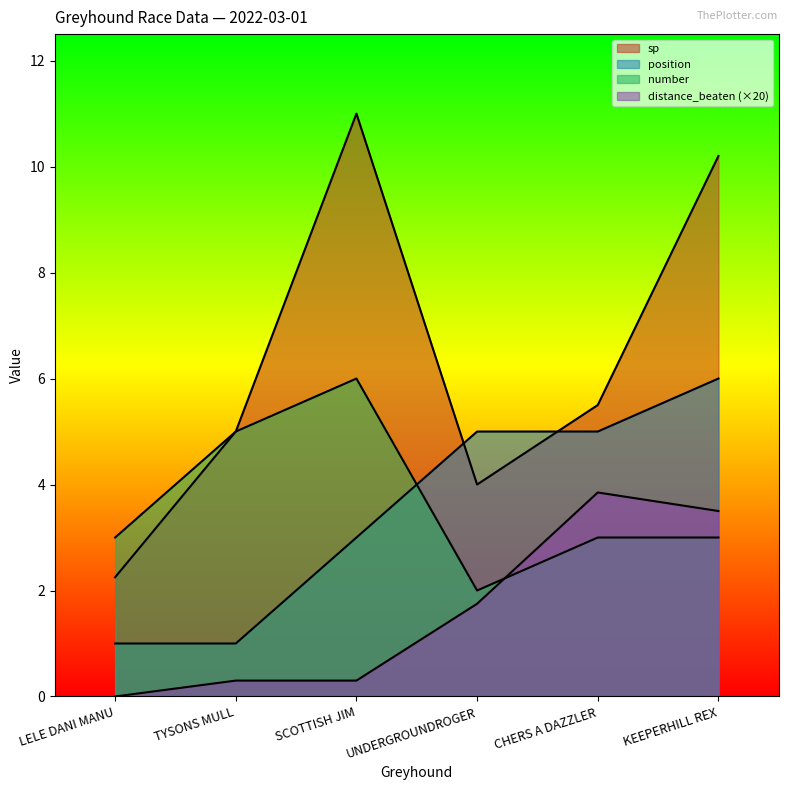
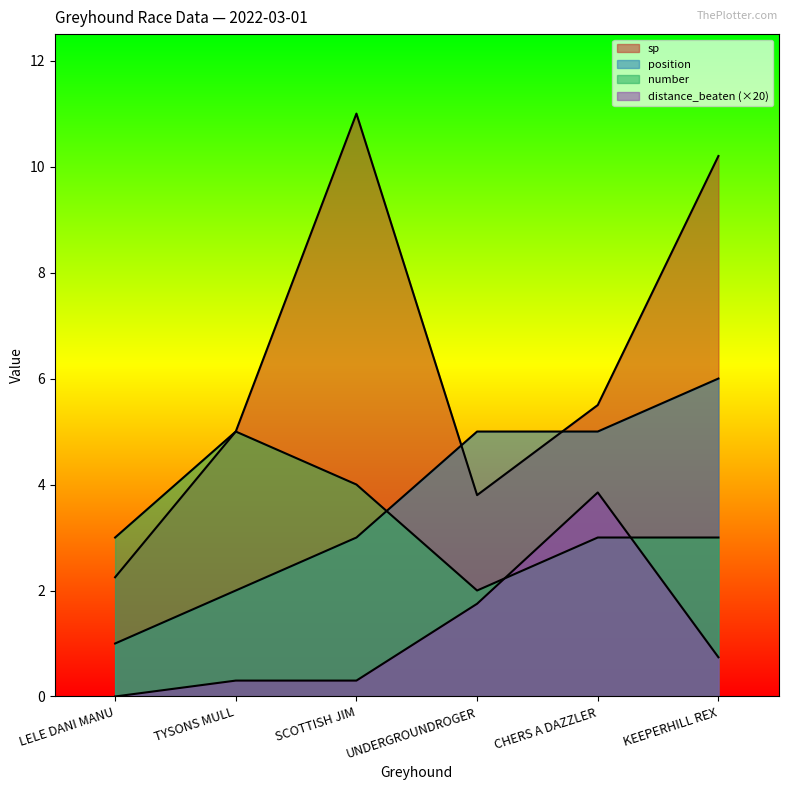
position, TYSONS MULL: 1 -> 2
number, SCOTTISH JIM: 6 -> 4
sp, UNDERGROUNDROGER: 4.0 -> 3.8
distance_beaten (×20), KEEPERHILL REX: 3.5 -> 0.7
